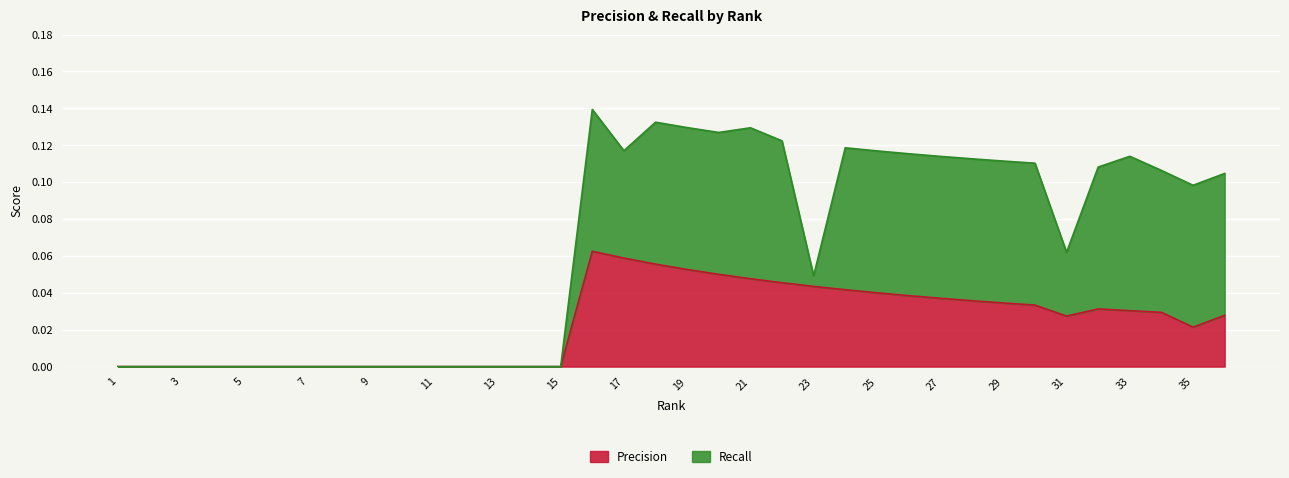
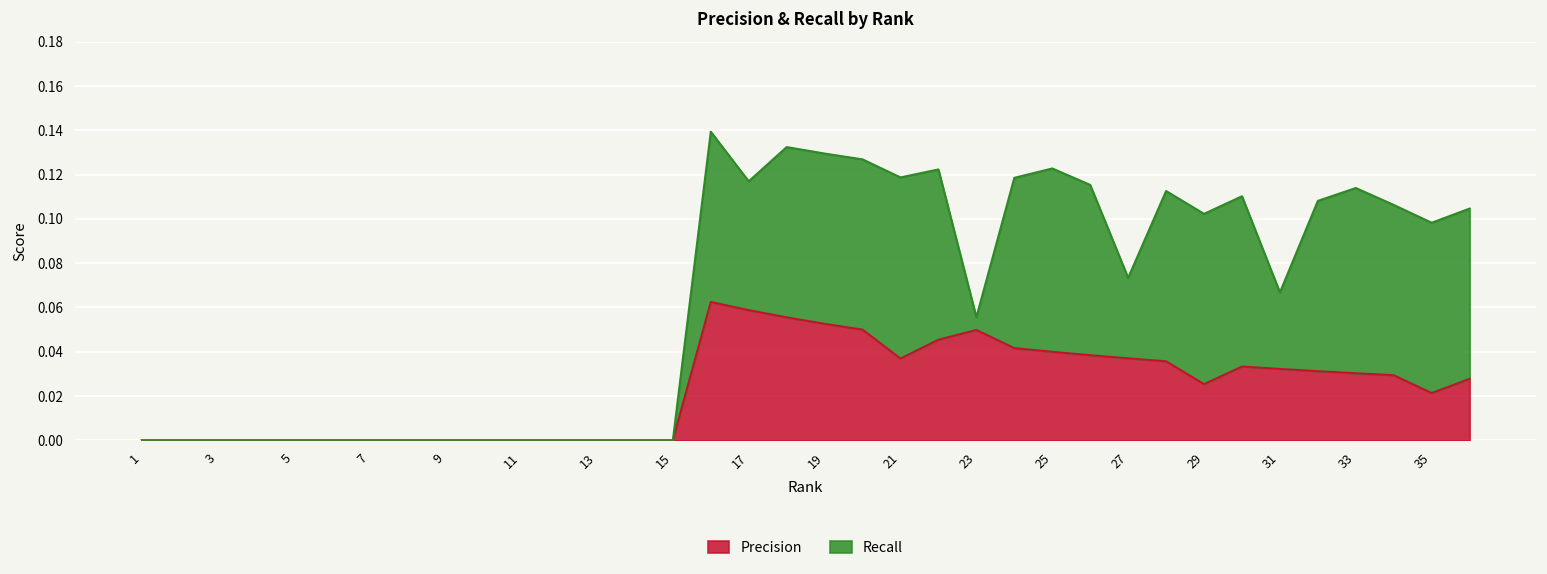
Precision, 21: 0.048 -> 0.037
Precision, 23: 0.043 -> 0.050
Recall, 25: 0.077 -> 0.083
Recall, 27: 0.077 -> 0.036
Precision, 29: 0.034 -> 0.025
Precision, 31: 0.027 -> 0.032
